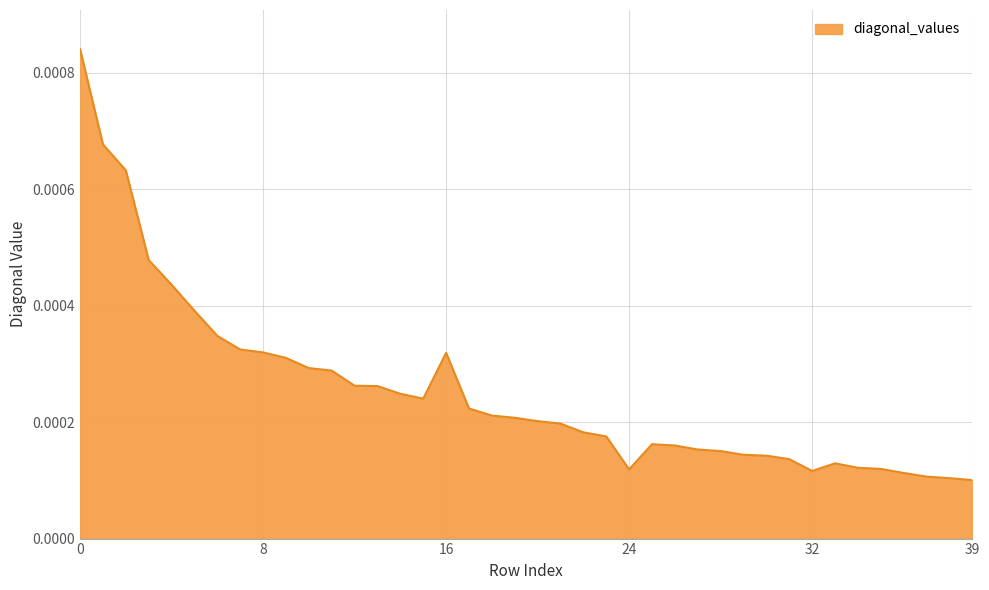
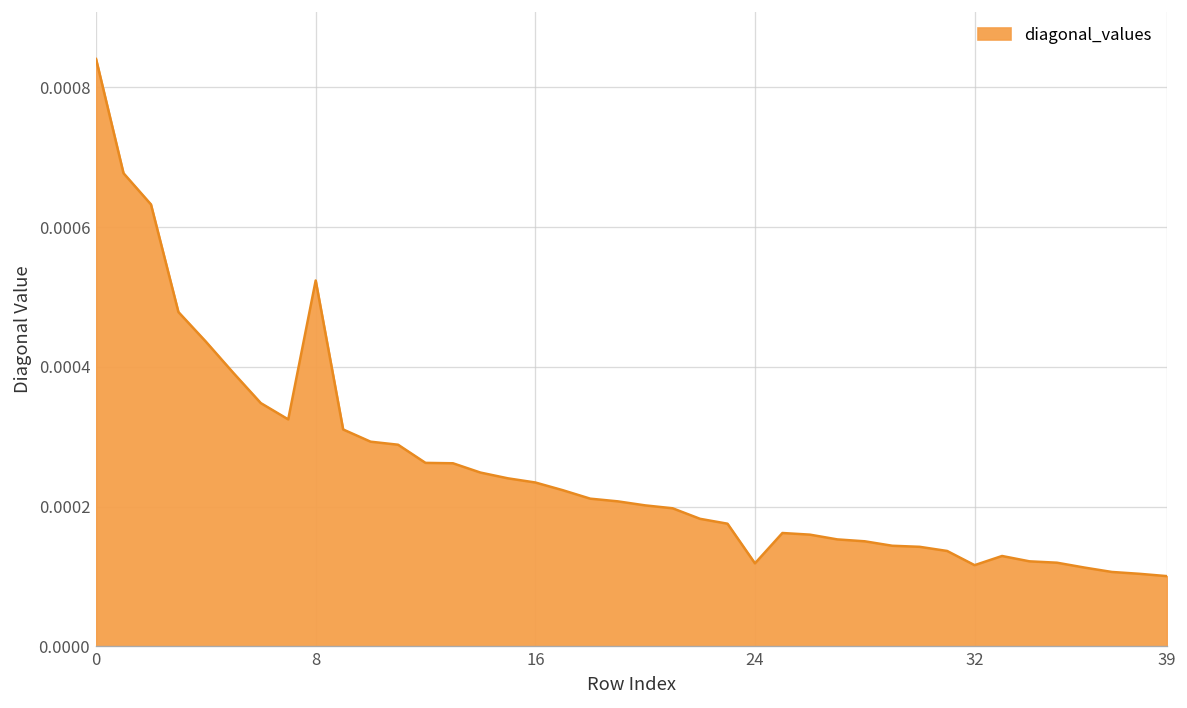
8: 0.00032 -> 0.00052
16: 0.00032 -> 0.00023
